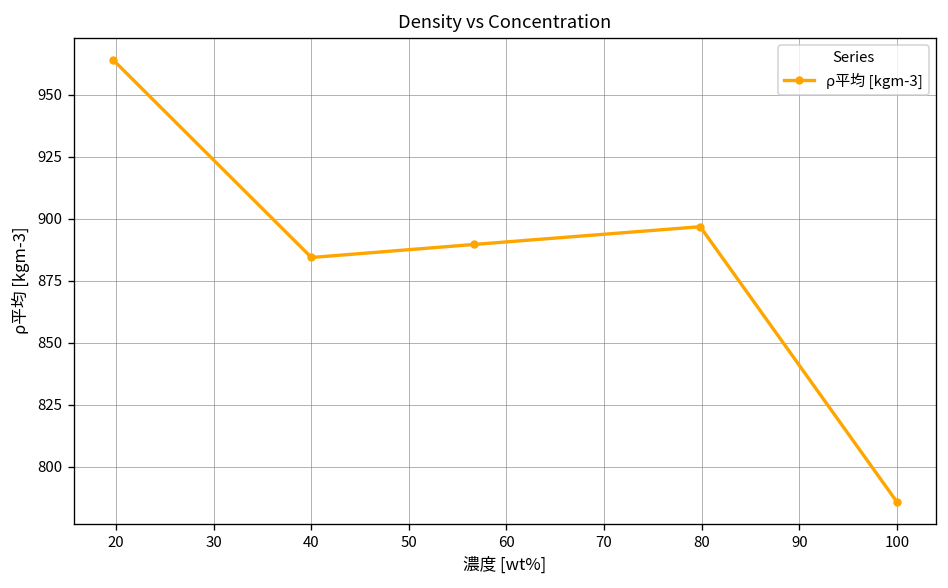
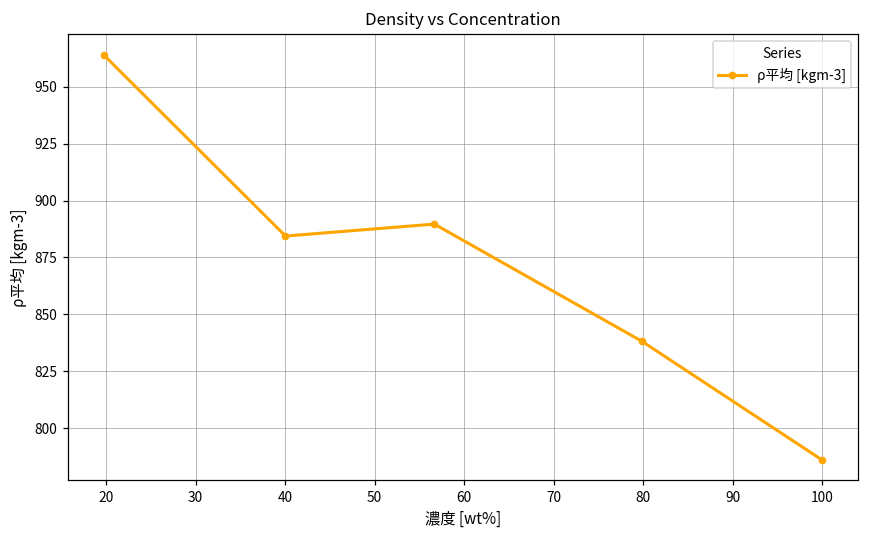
80: 897 -> 838
